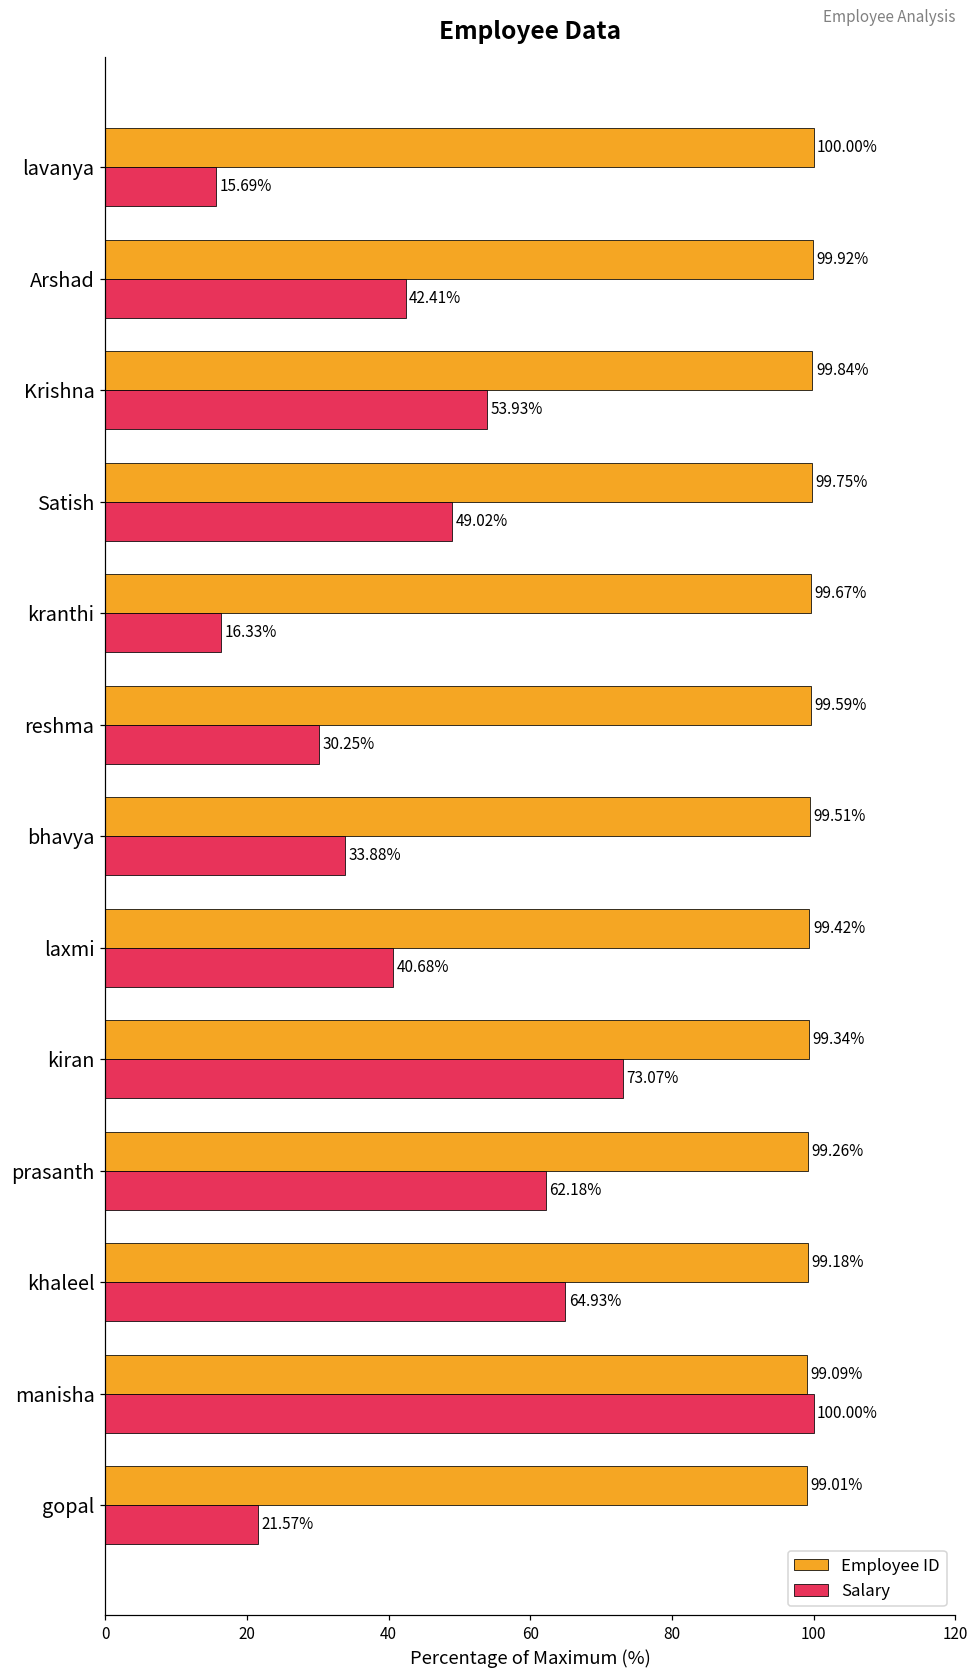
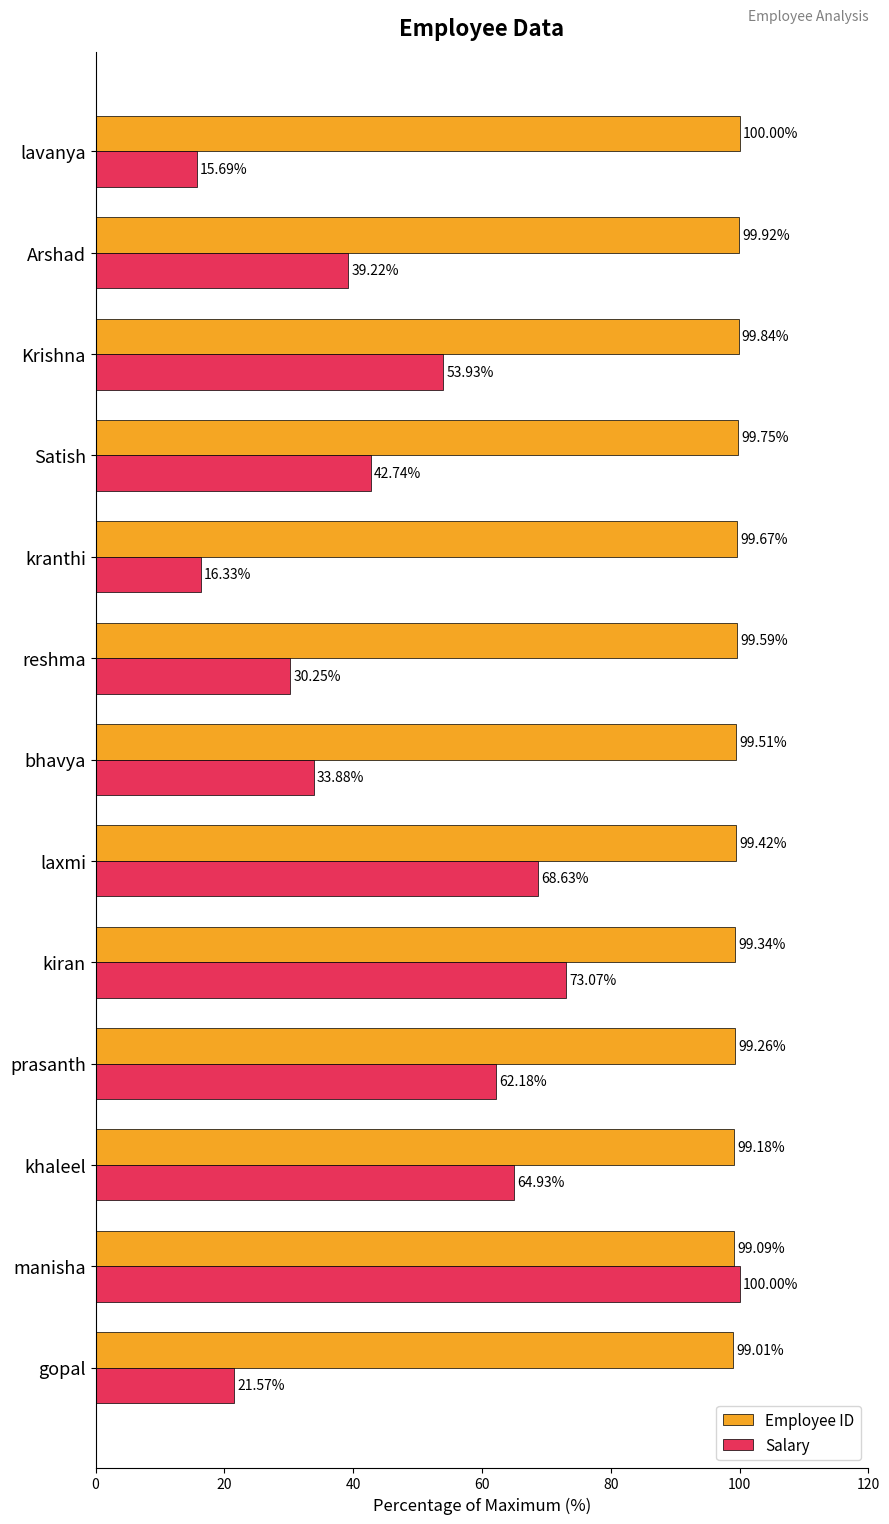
Salary, Arshad: 42.41% -> 39.22%
Salary, Satish: 49.02% -> 42.74%
Salary, laxmi: 40.68% -> 68.63%
